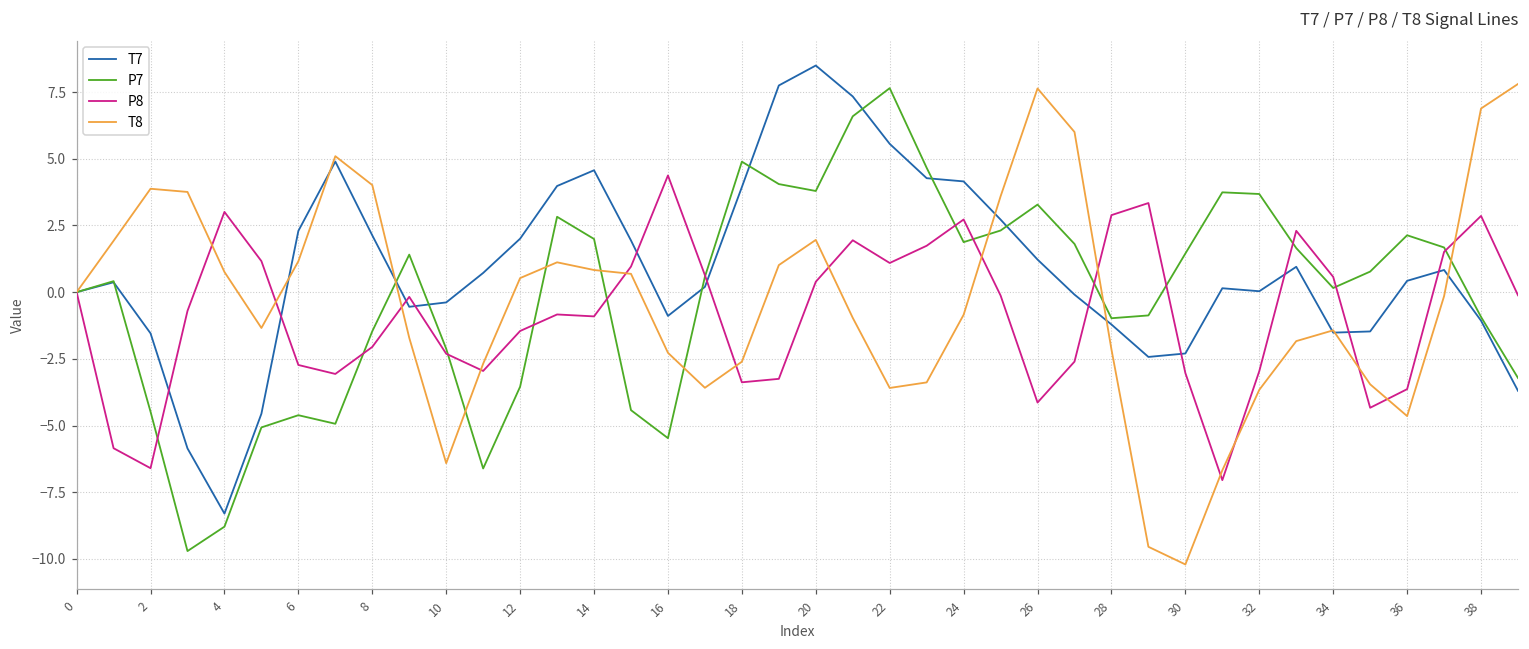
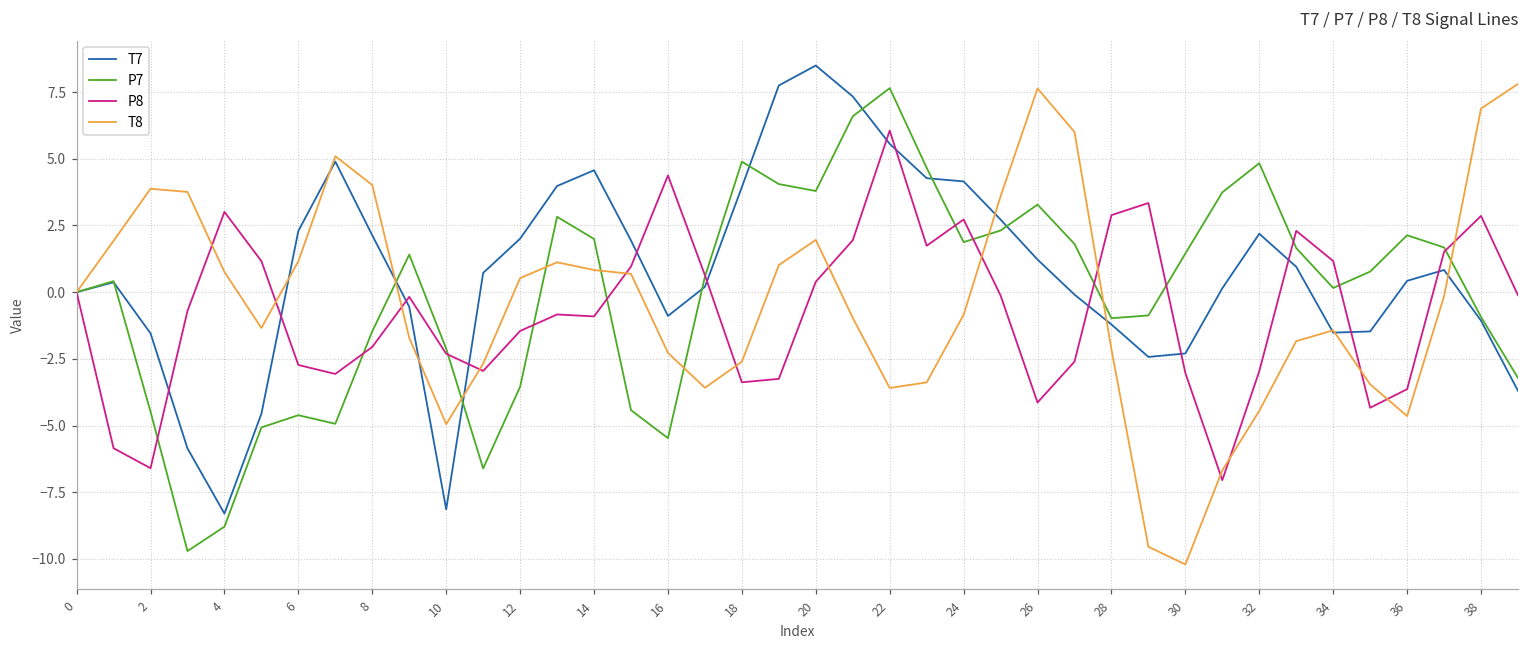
T7, 10: -0.4 -> -8.1
T8, 10: -6.4 -> -5.0
P8, 22: 1.1 -> 6.1
T7, 32: 0.0 -> 2.2
P7, 32: 3.7 -> 4.8
T8, 32: -3.7 -> -4.4
P8, 34: 0.6 -> 1.2
